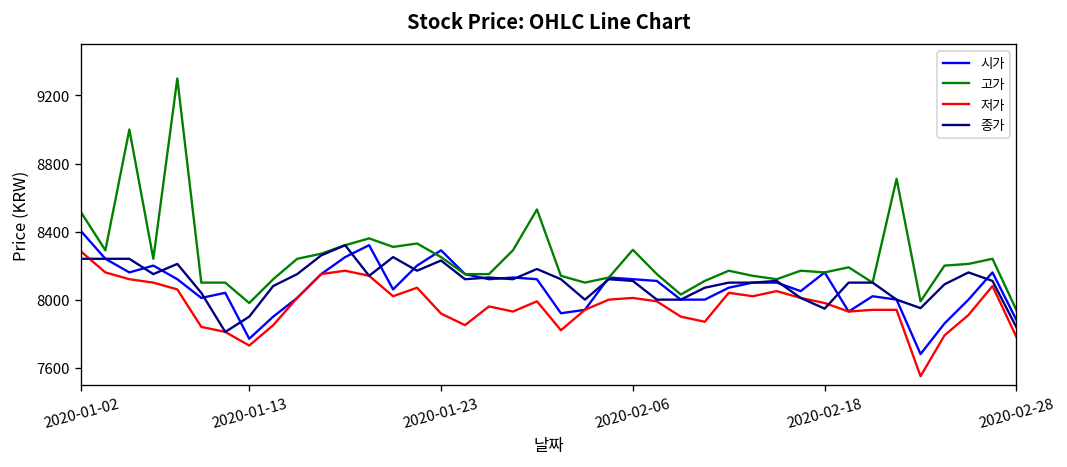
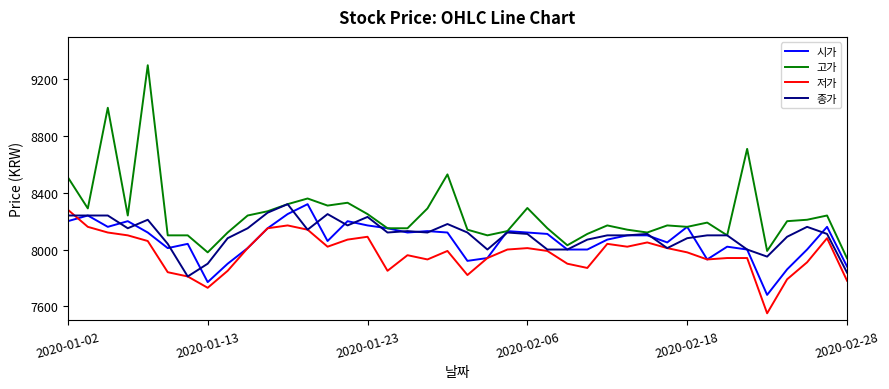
시가, 2020-01-02: 8400 -> 8200
시가, 2020-01-23: 8290 -> 8170
저가, 2020-01-23: 7920 -> 8090
종가, 2020-02-18: 7950 -> 8080
